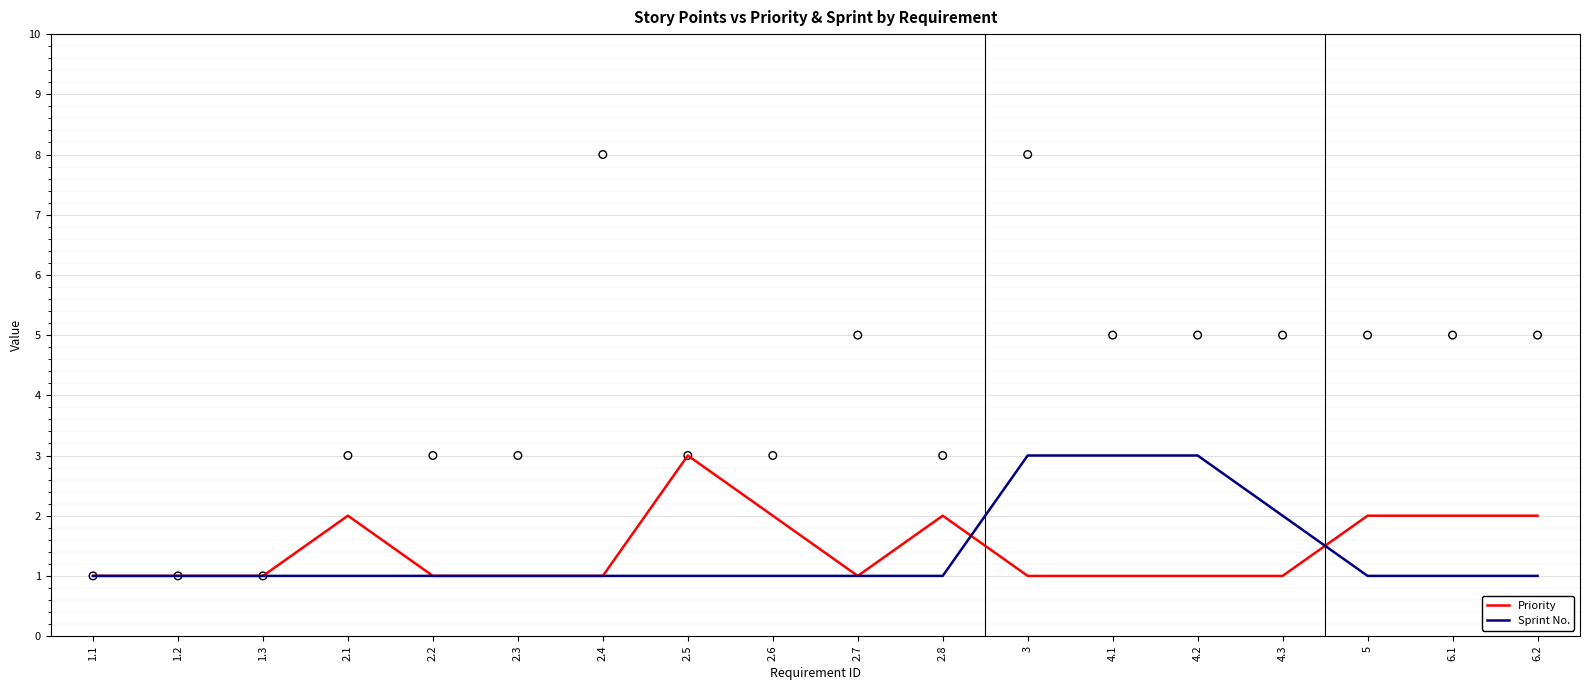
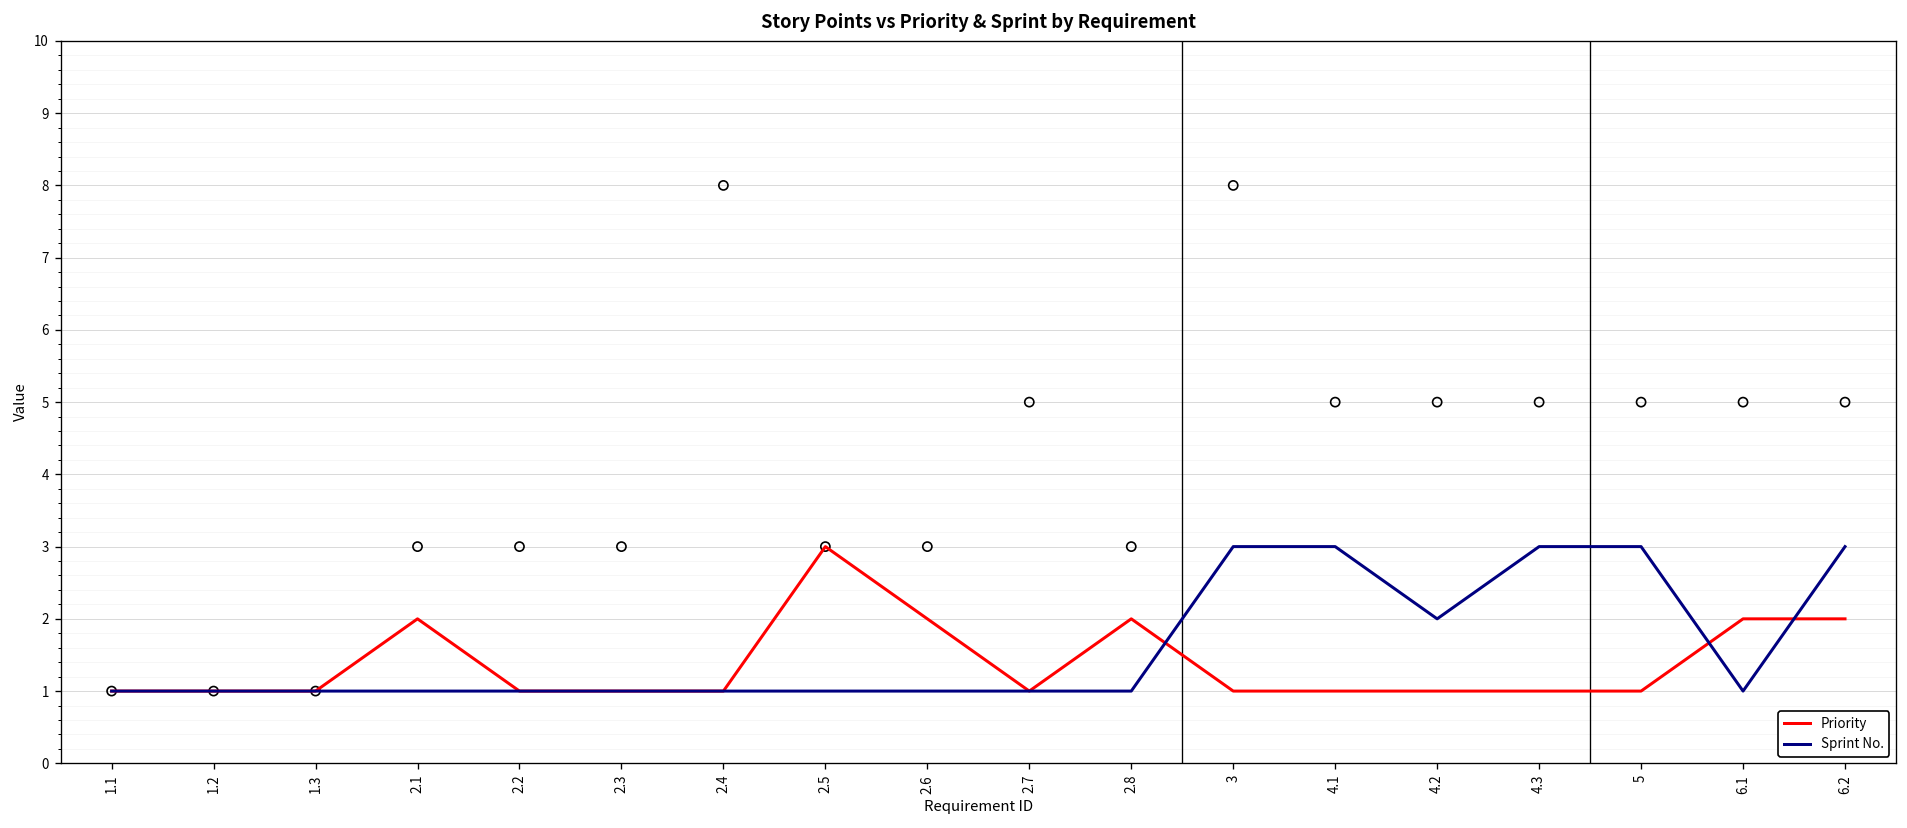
Sprint No., 4.2: 3 -> 2
Sprint No., 4.3: 2 -> 3
Priority, 5: 2 -> 1
Sprint No., 5: 1 -> 3
Sprint No., 6.2: 1 -> 3
